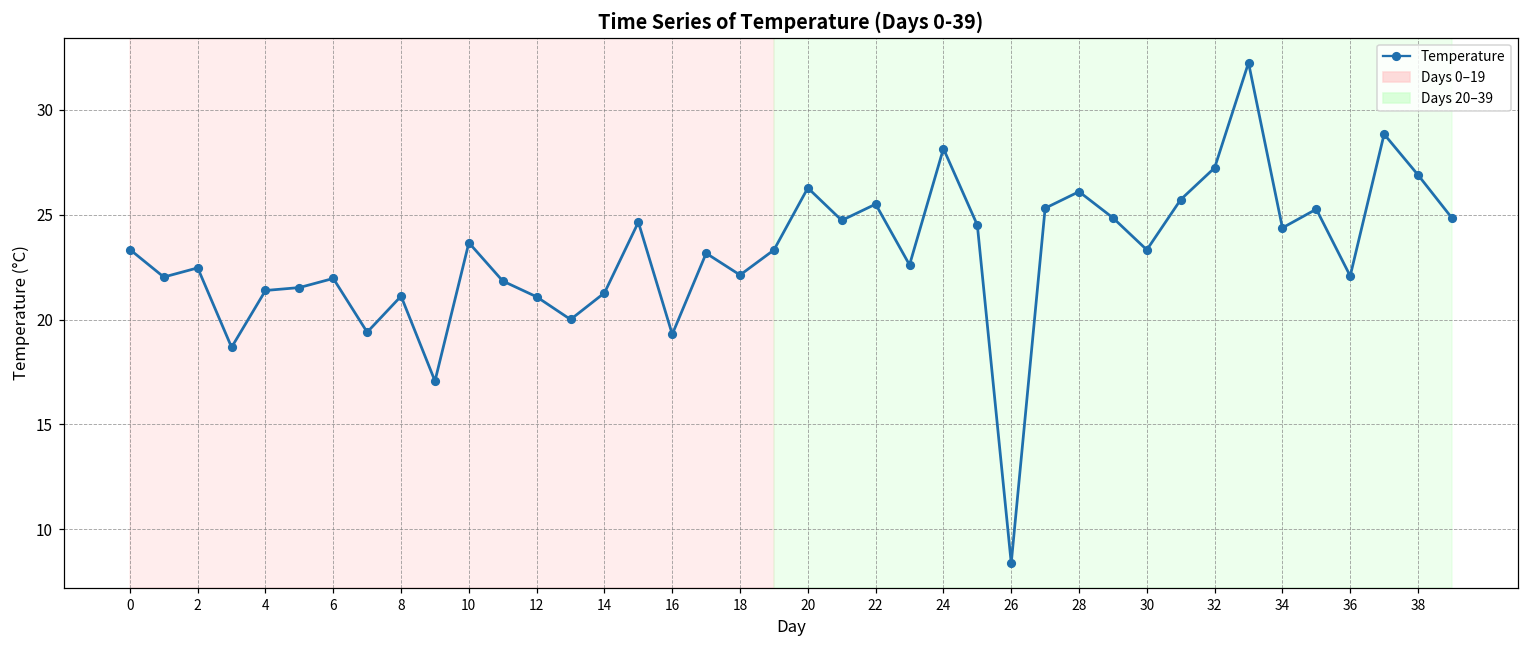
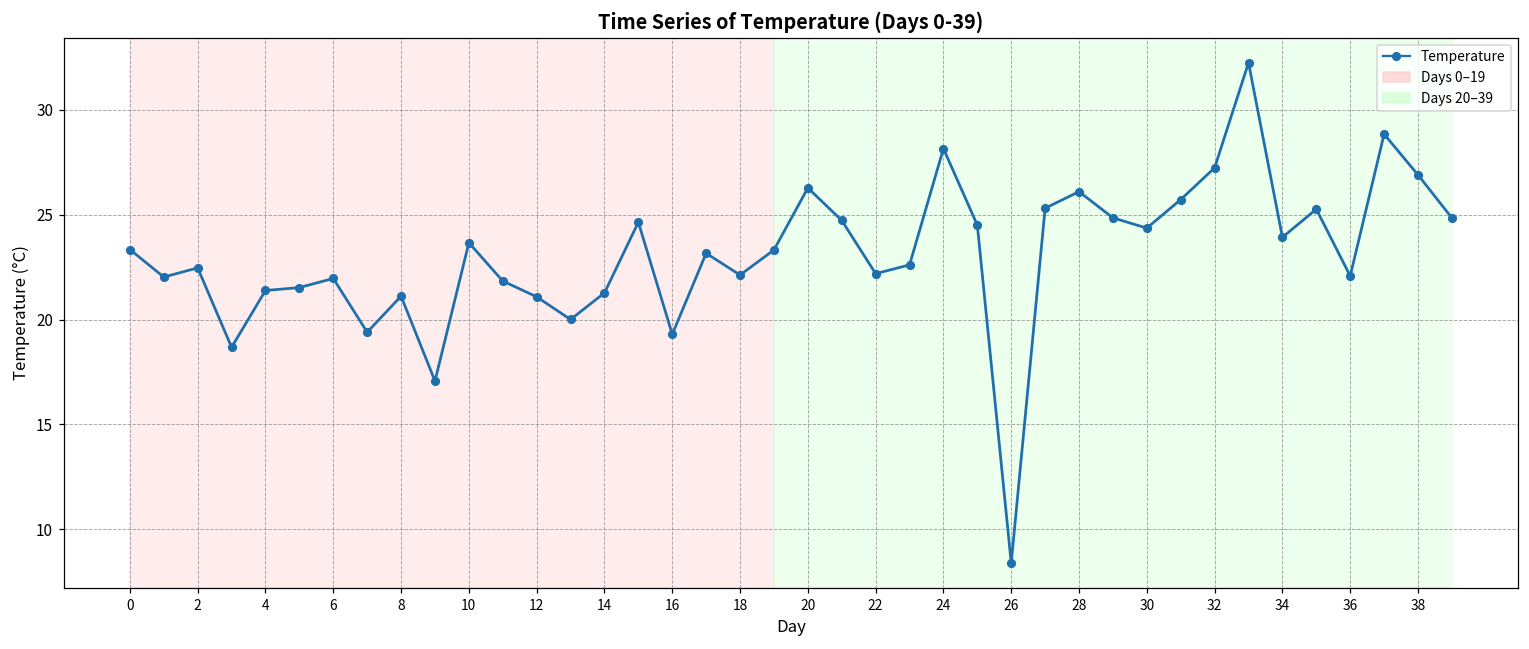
22: 25.5 -> 22.2
30: 23.3 -> 24.4
34: 24.4 -> 23.9
